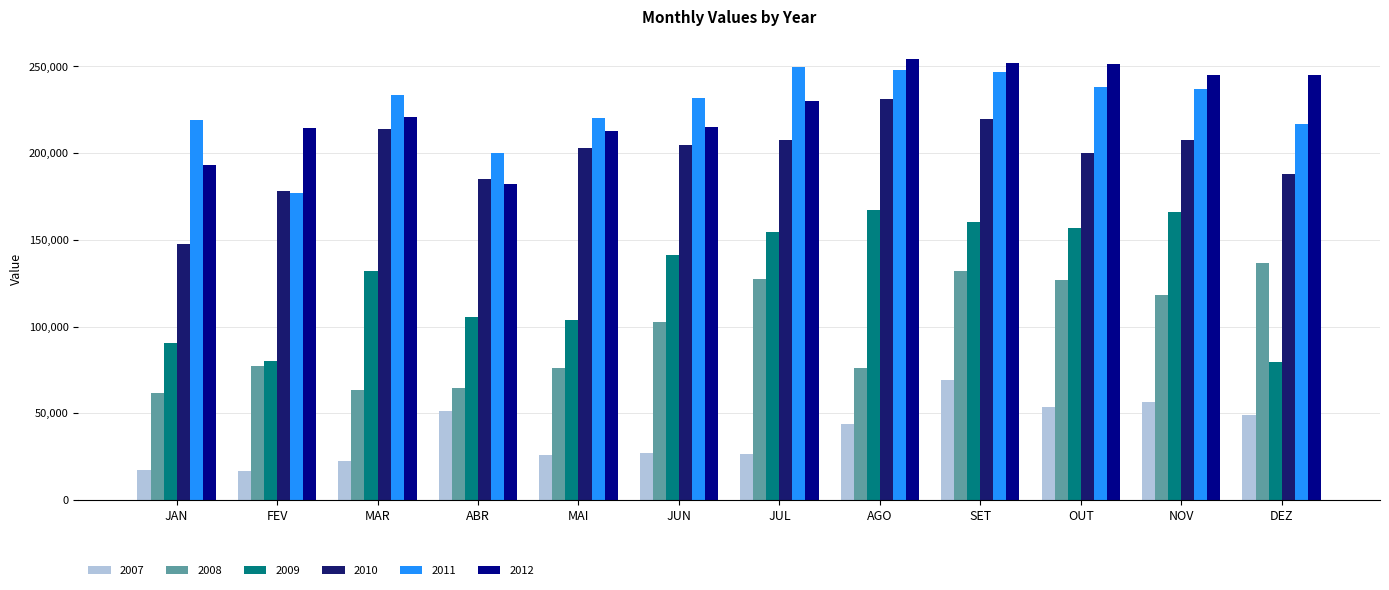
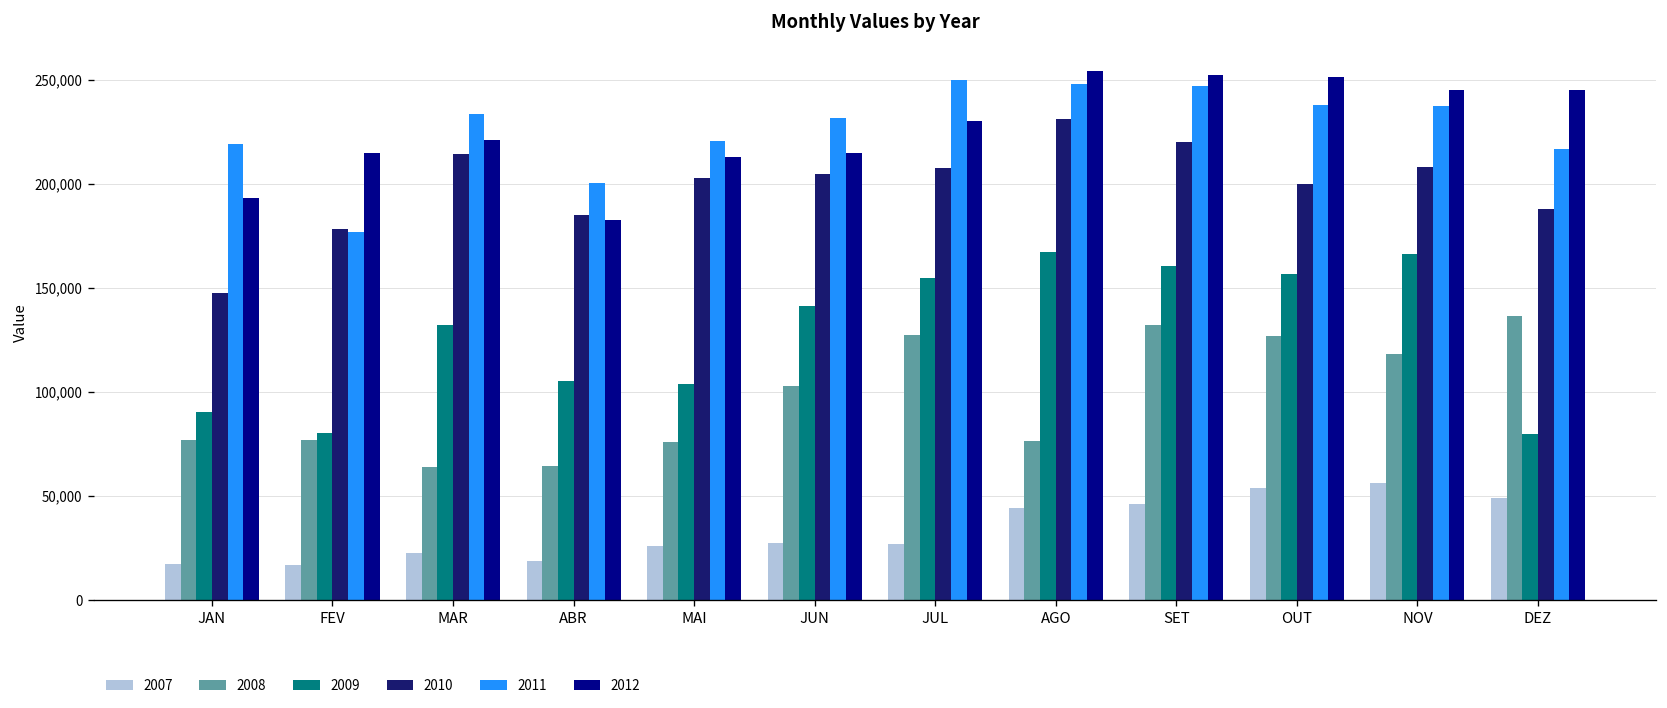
2008, JAN: 62,000 -> 77,000
2007, ABR: 51,000 -> 19,000
2007, SET: 69,000 -> 46,000
